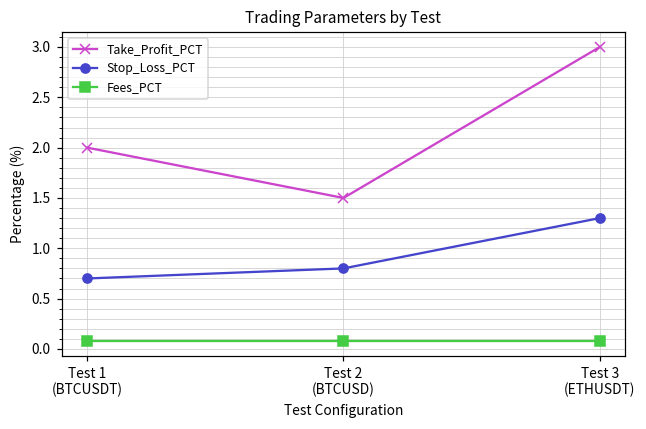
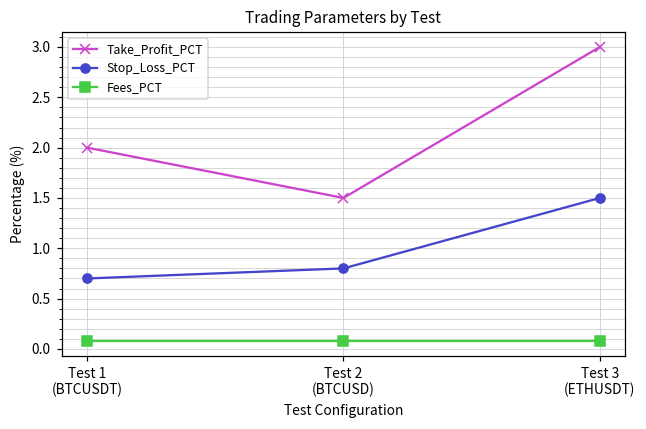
Stop_Loss_PCT, Test 3 (ETHUSDT): 1.3 -> 1.5
